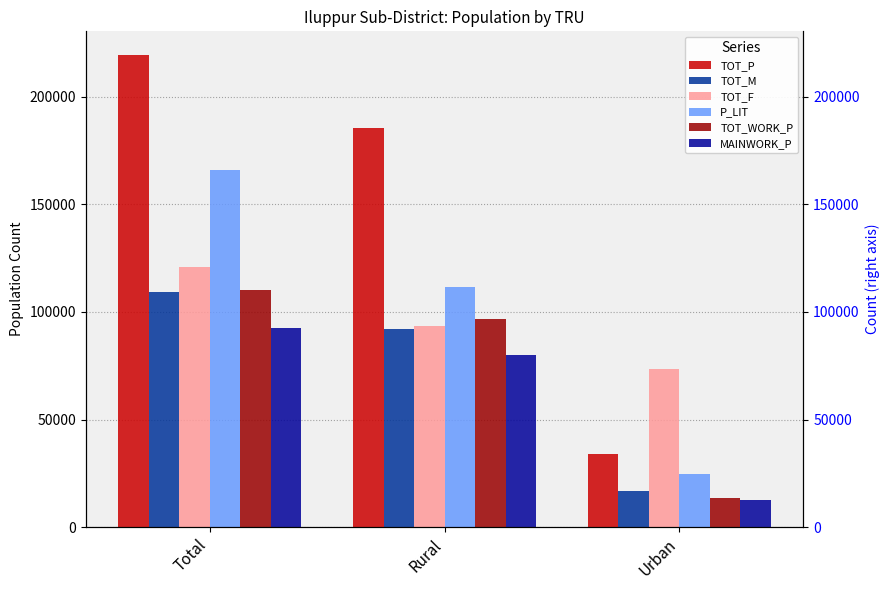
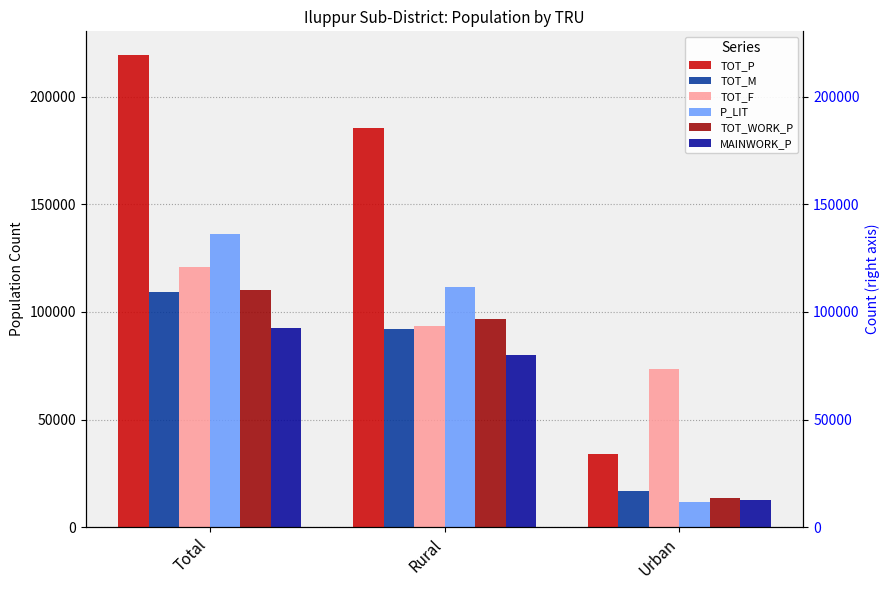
P_LIT, Total: 166000 -> 136000
P_LIT, Urban: 24000 -> 12000
